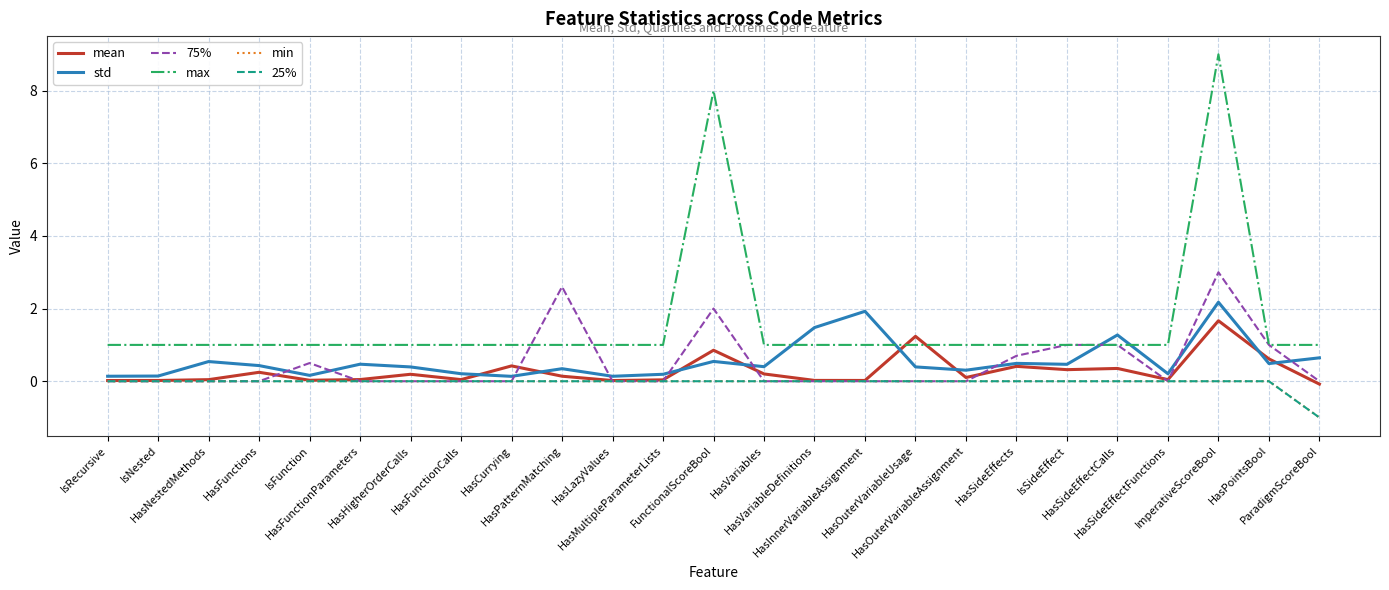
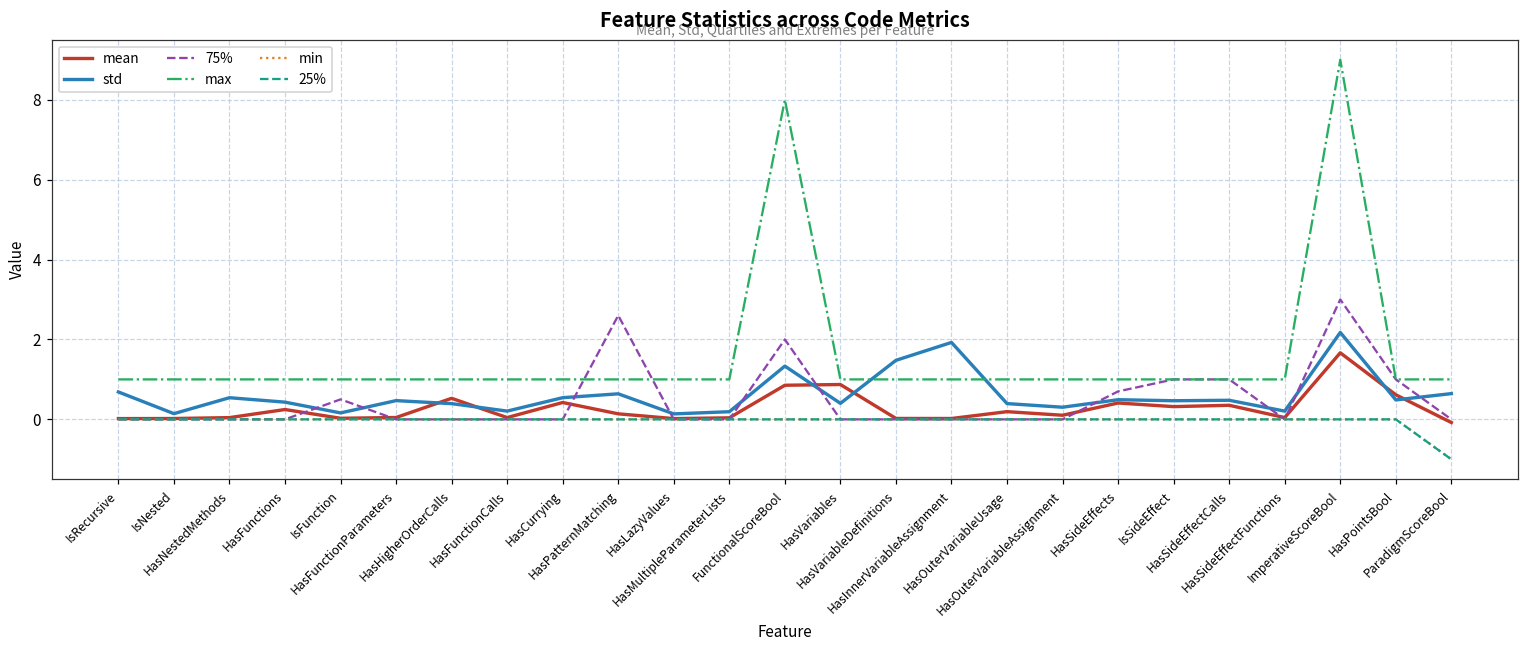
std, IsRecursive: 0.1 -> 0.7
mean, HasHigherOrderCalls: 0.2 -> 0.5
std, HasCurrying: 0.1 -> 0.5
std, HasPatternMatching: 0.3 -> 0.6
std, FunctionalScoreBool: 0.5 -> 1.3
mean, HasVariables: 0.2 -> 0.9
mean, HasOuterVariableUsage: 1.2 -> 0.2
std, HasSideEffectCalls: 1.3 -> 0.5
